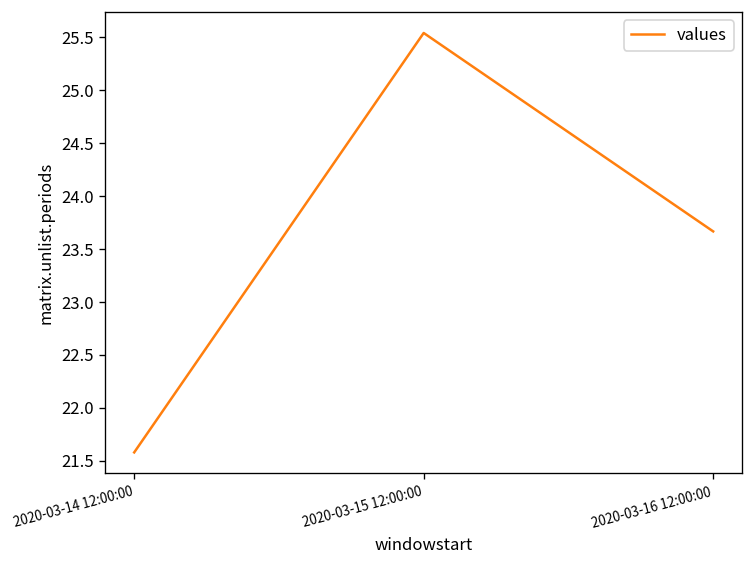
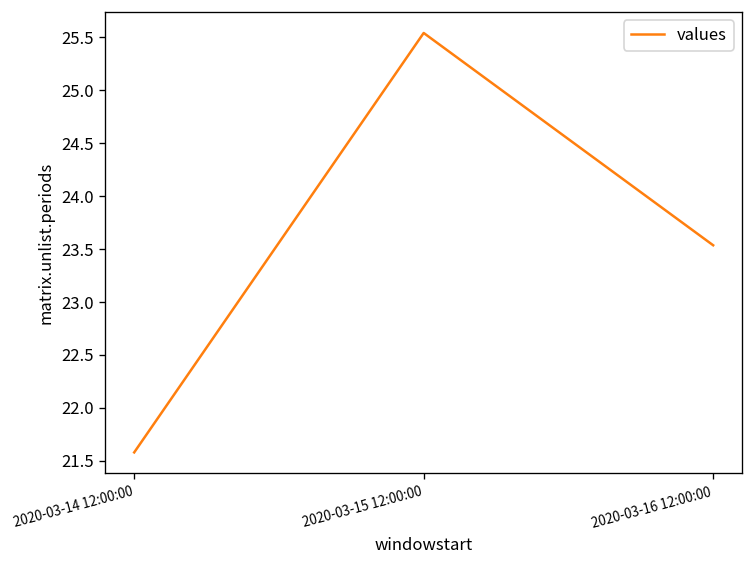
2020-03-16 12:00:00: 23.7 -> 23.5
